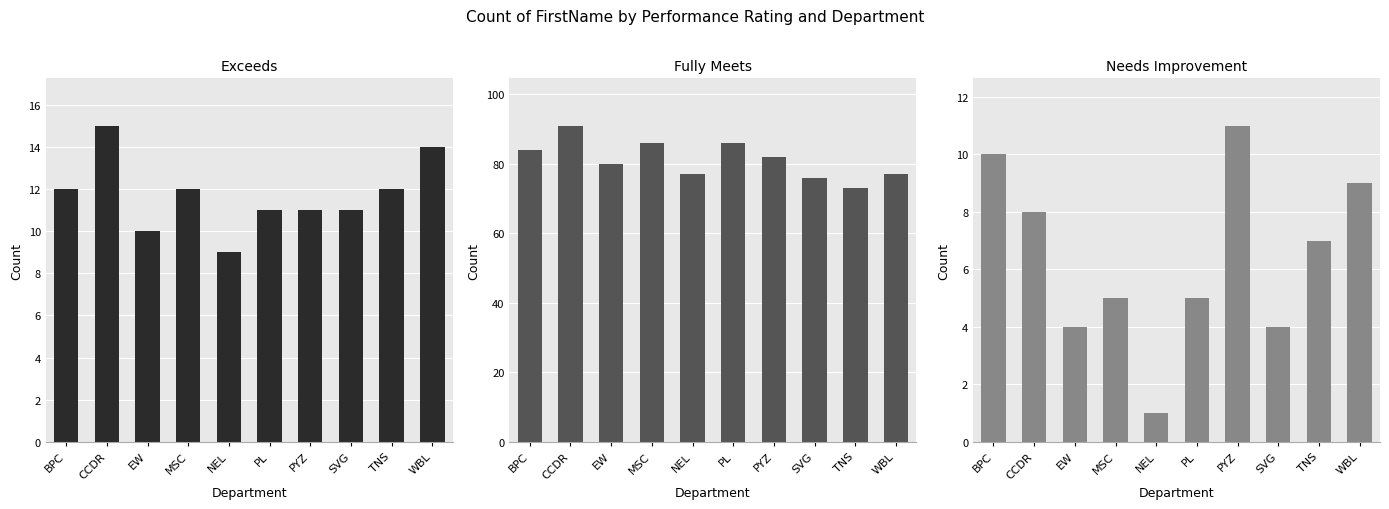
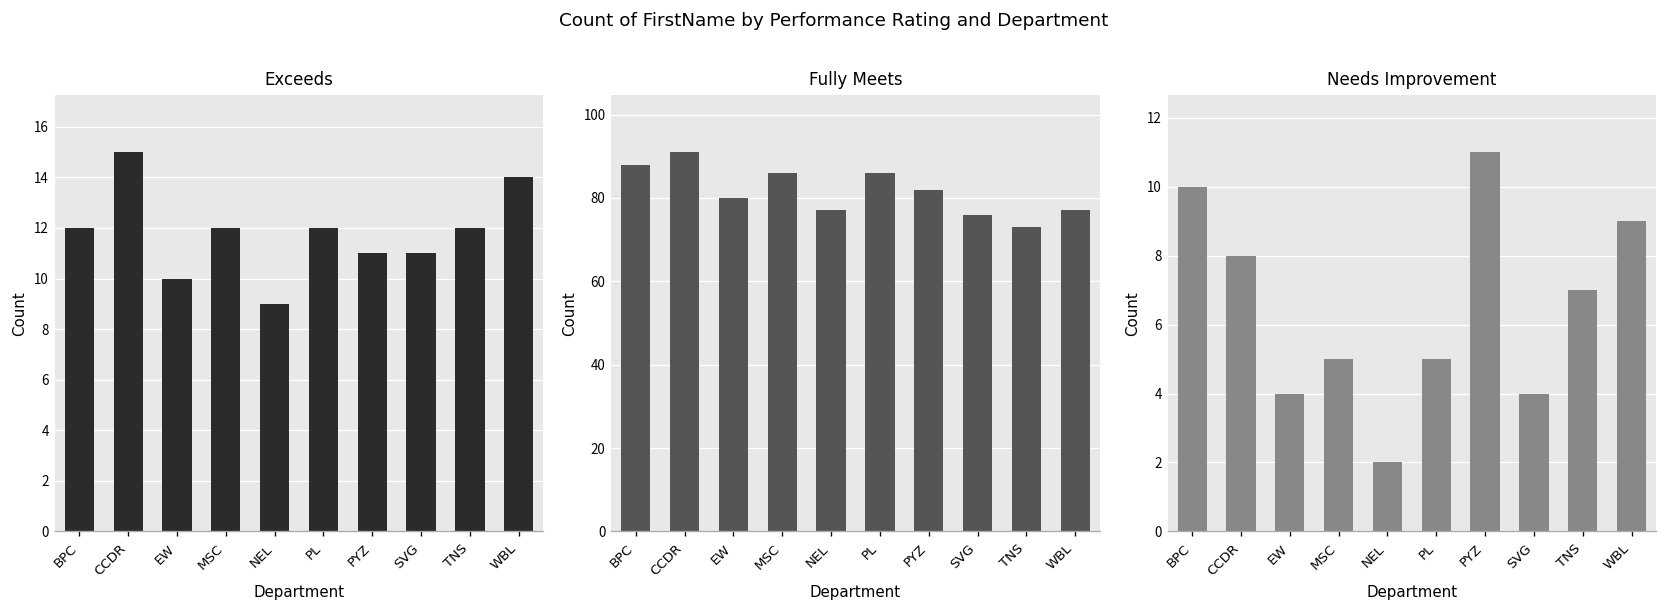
Exceeds, PL: 11 -> 12
Fully Meets, BPC: 84 -> 88
Needs Improvement, NEL: 1 -> 2
